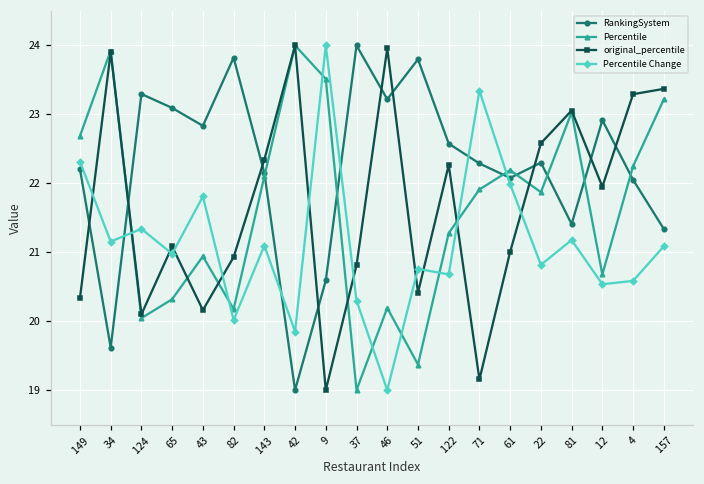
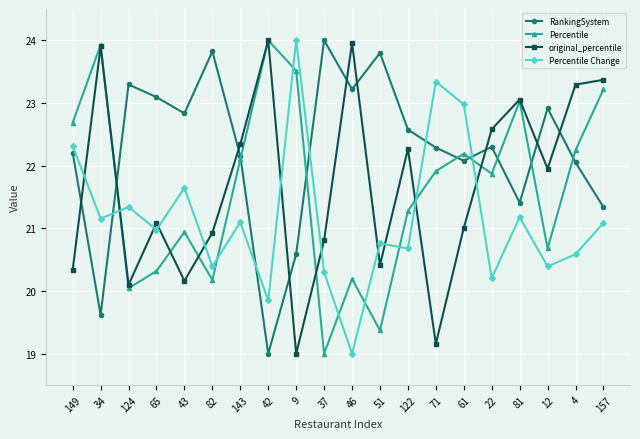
Percentile Change, 43: 21.8 -> 21.6
Percentile Change, 82: 20.0 -> 20.4
Percentile Change, 61: 22.0 -> 23.0
Percentile Change, 22: 20.8 -> 20.2
Percentile Change, 12: 20.5 -> 20.4
